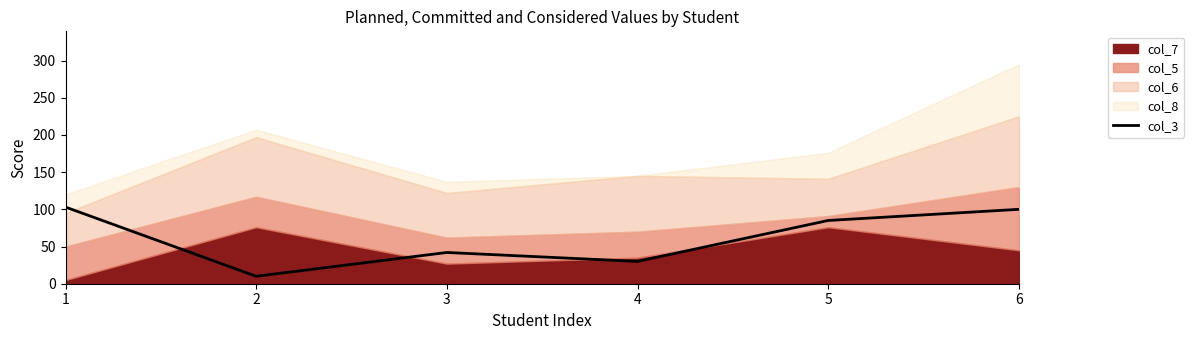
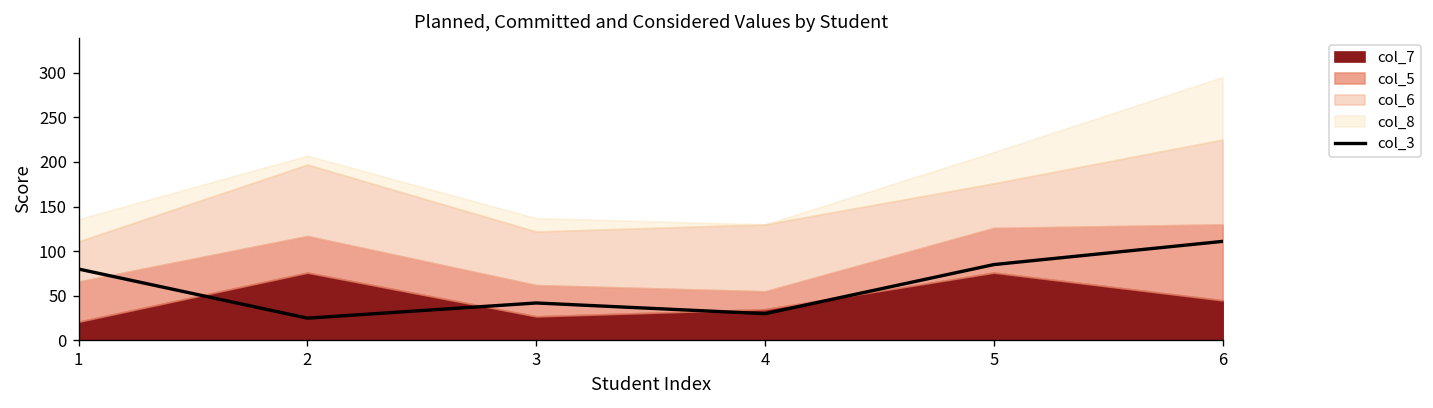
col_3, 1: 100 -> 80
col_7, 1: 10 -> 20
col_3, 2: 10 -> 30
col_5, 4: 40 -> 20
col_5, 5: 20 -> 50
col_3, 6: 100 -> 110
